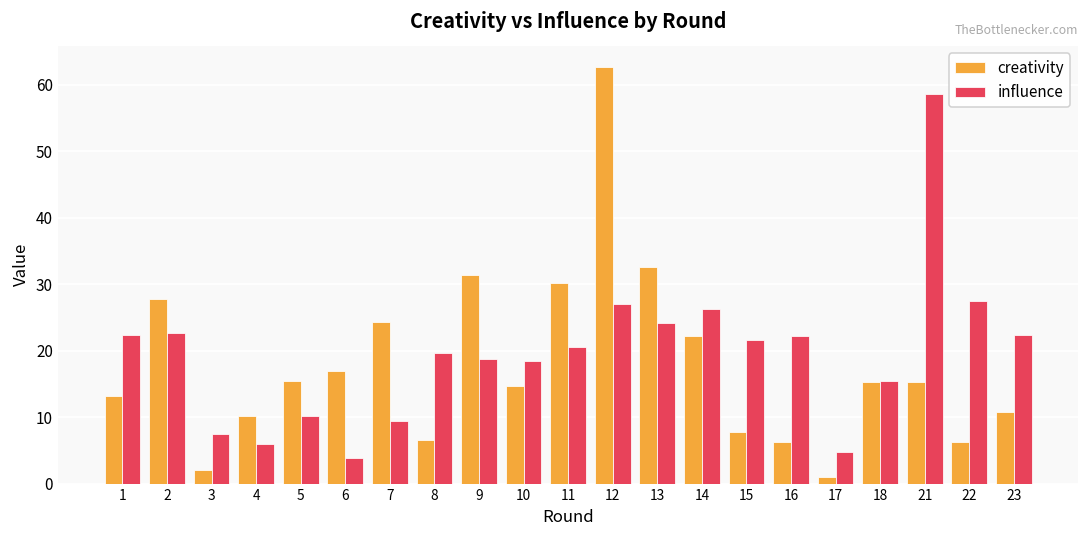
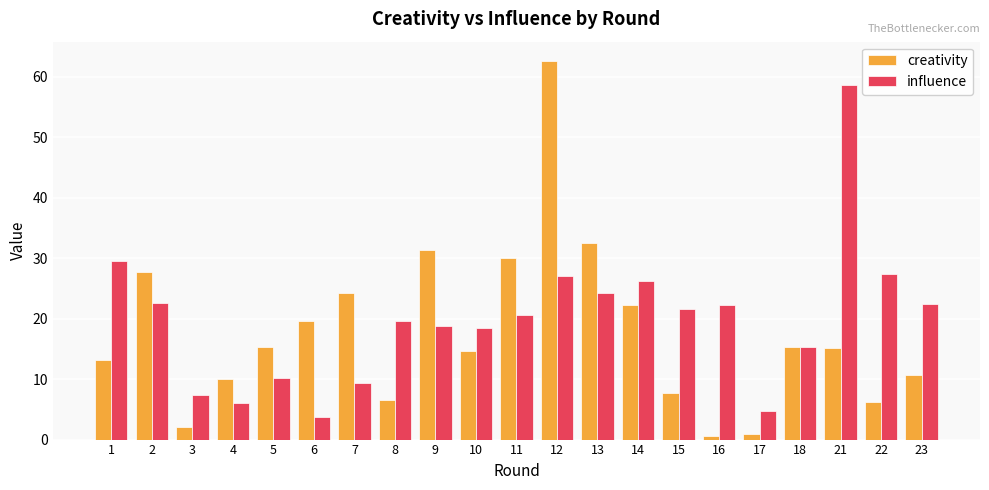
influence, 1: 22 -> 30
creativity, 6: 17 -> 20
creativity, 16: 6 -> 1
